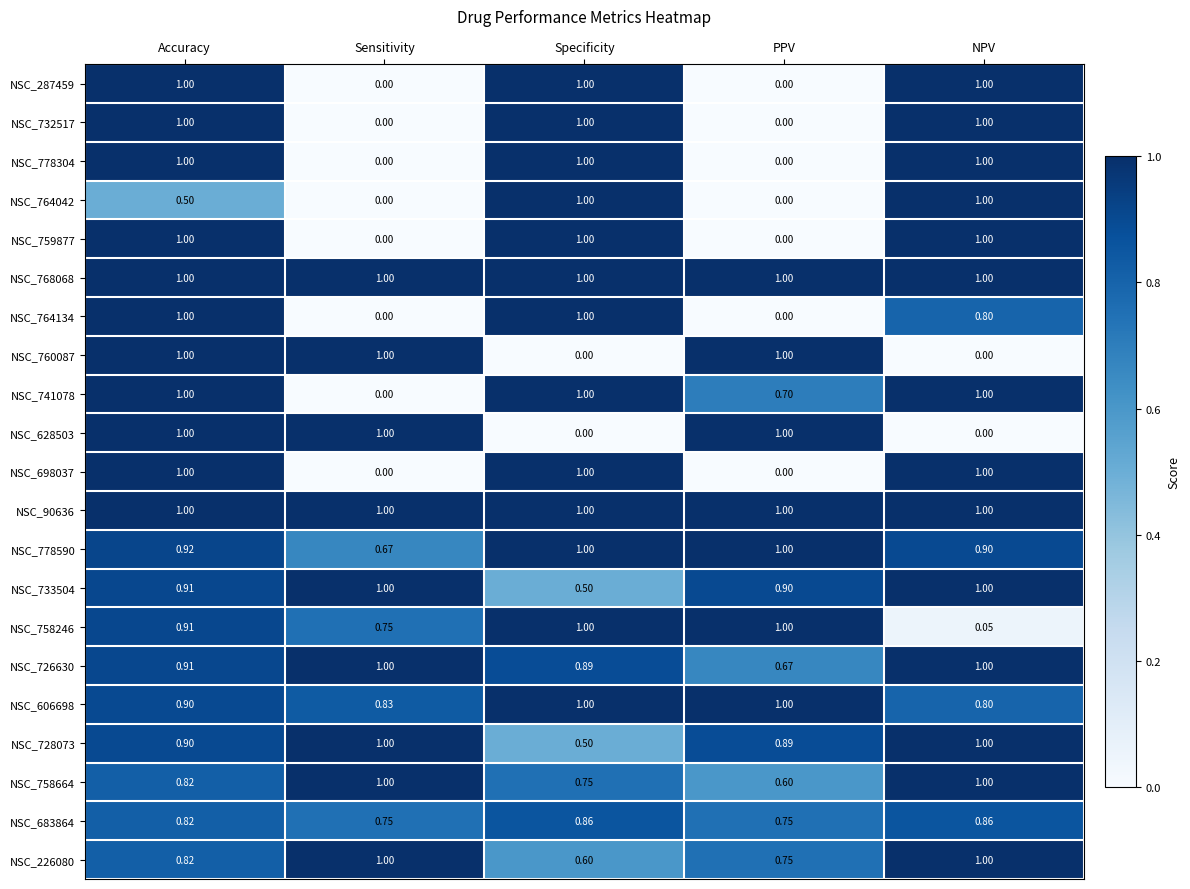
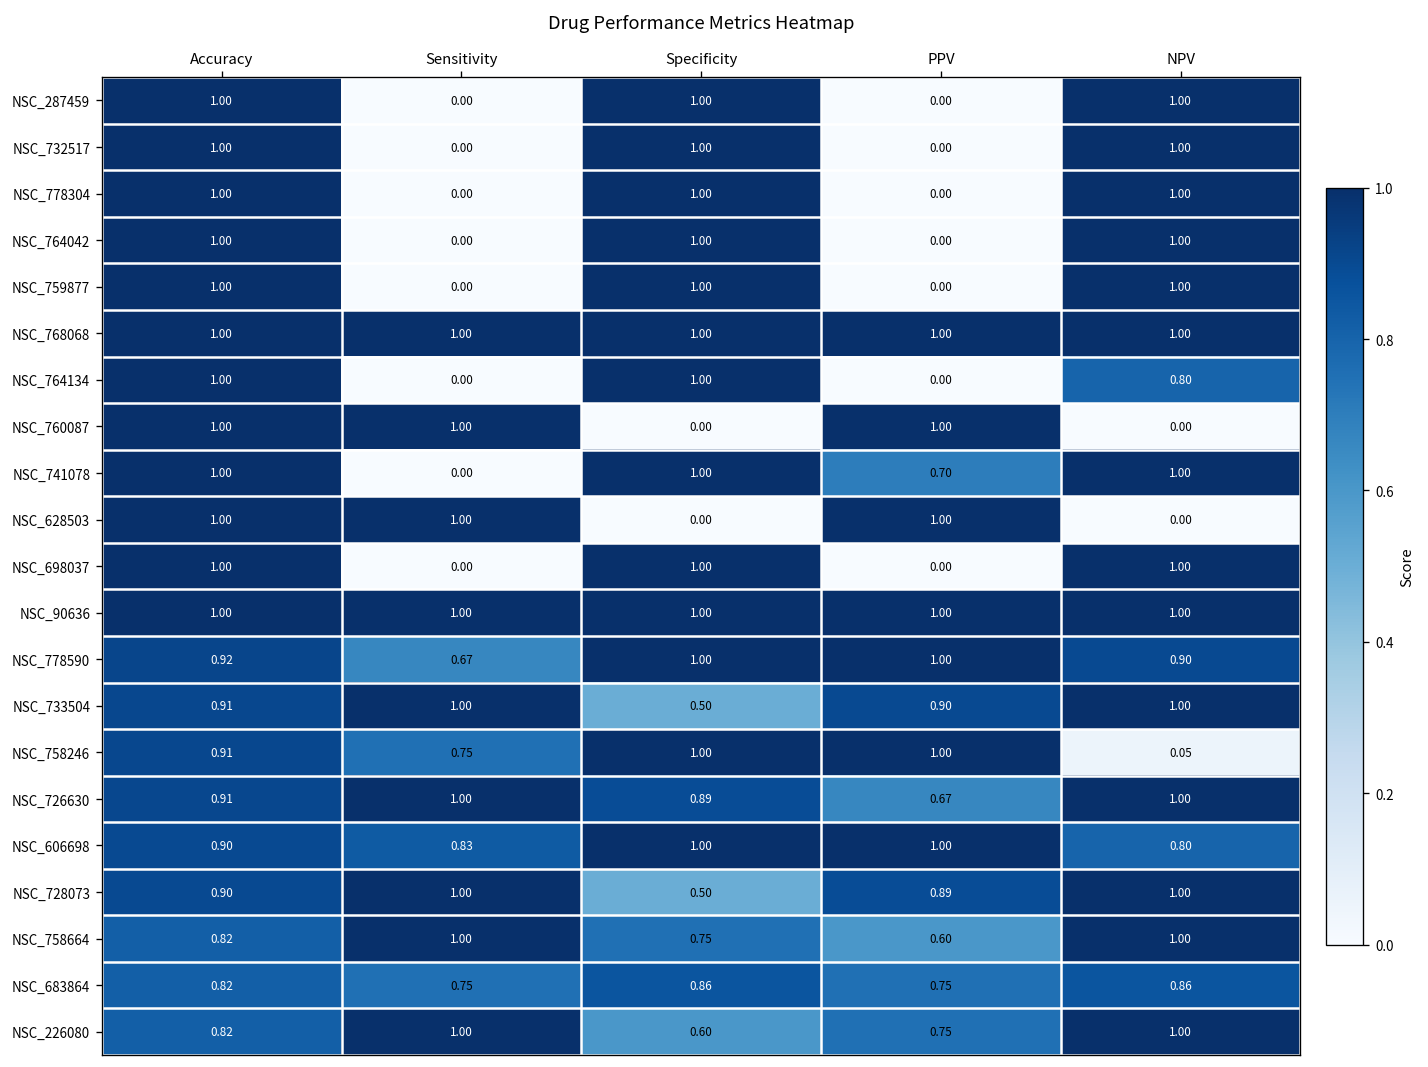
NSC_764042, Accuracy: 0.50 -> 1.00
